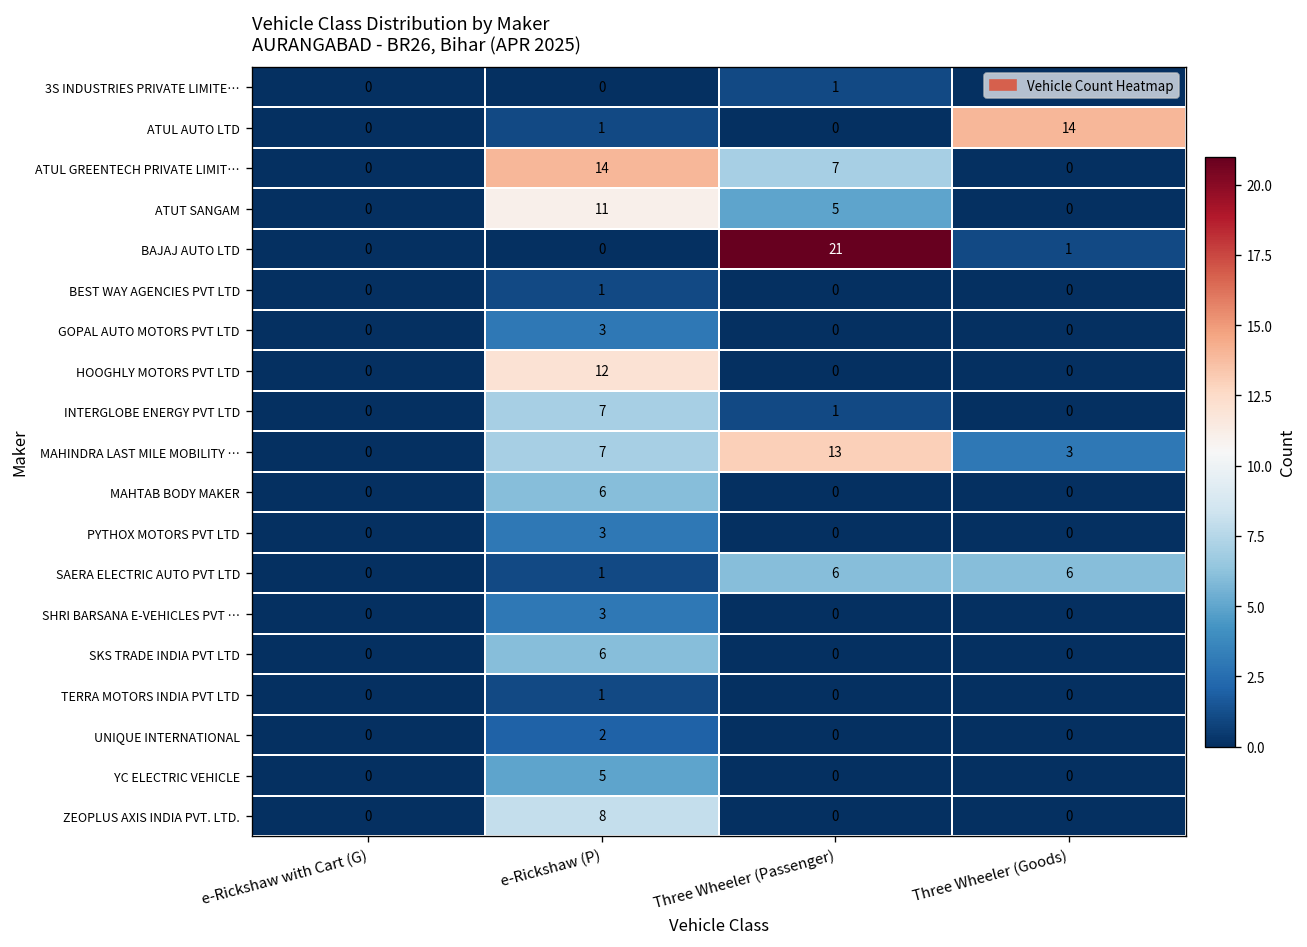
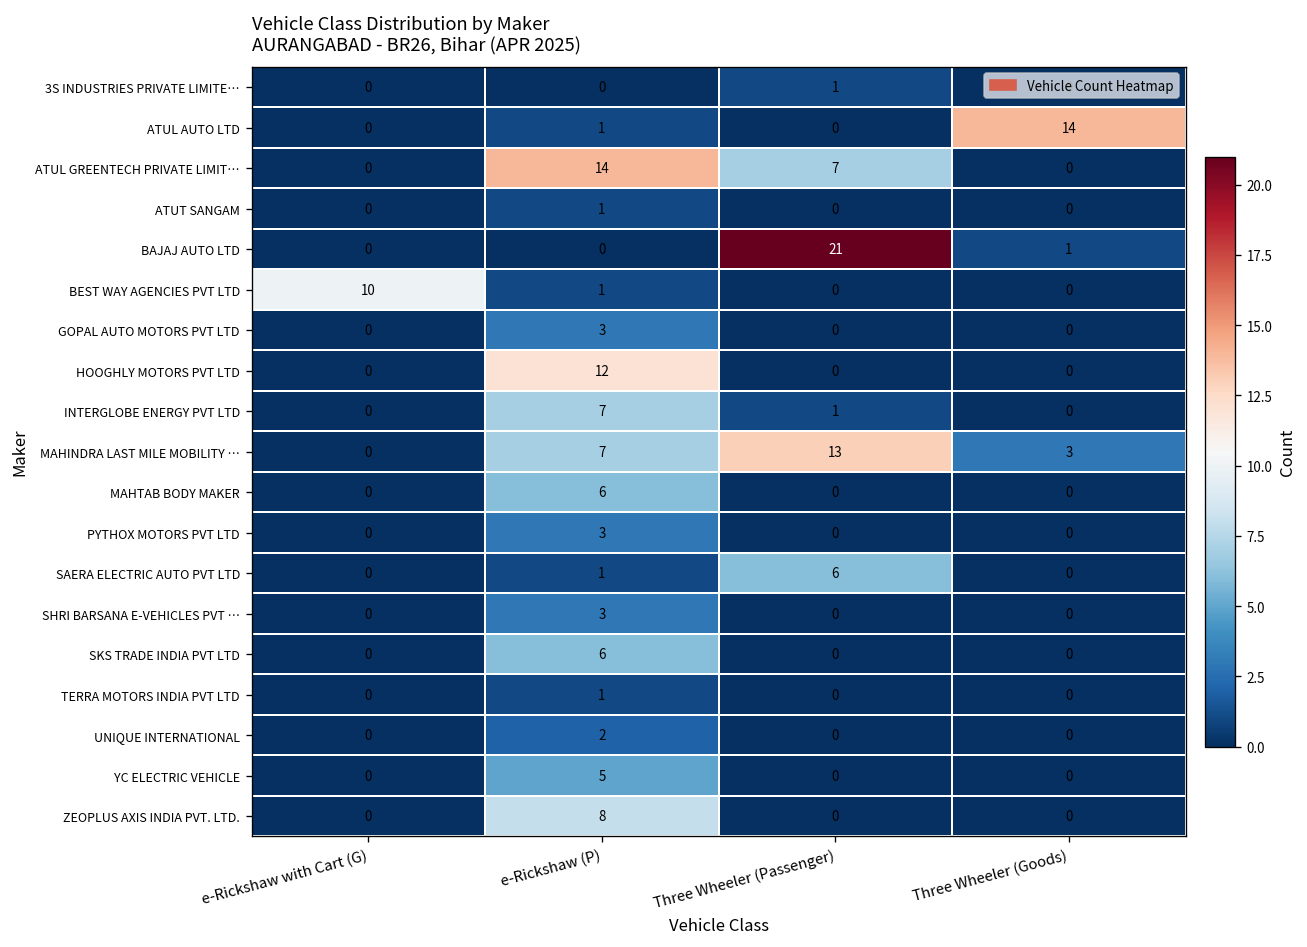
ATUT SANGAM, e-Rickshaw (P): 11 -> 1
ATUT SANGAM, Three Wheeler (Passenger): 5 -> 0
BEST WAY AGENCIES PVT LTD, e-Rickshaw with Cart (G): 0 -> 10
SAERA ELECTRIC AUTO PVT LTD, Three Wheeler (Goods): 6 -> 0
